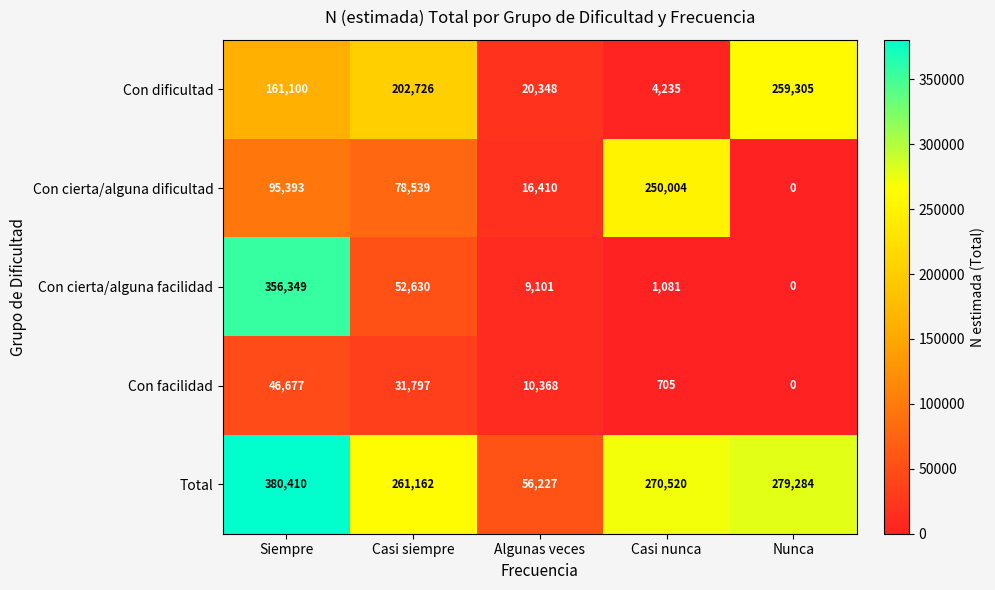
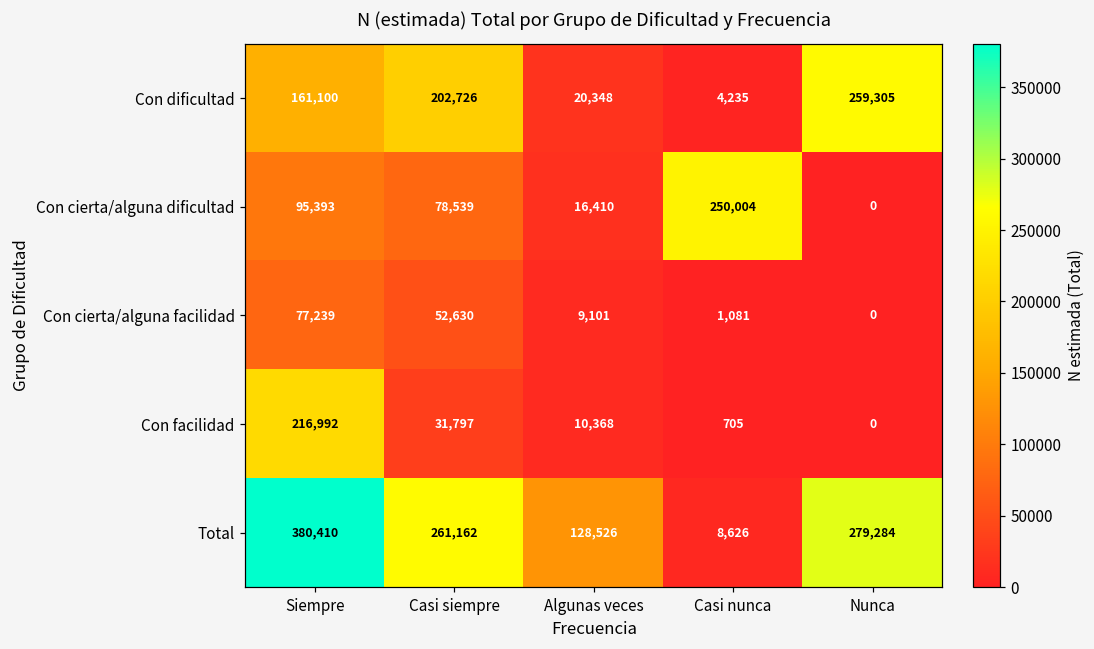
Con cierta/alguna facilidad, Siempre: 356,349 -> 77,239
Con facilidad, Siempre: 46,677 -> 216,992
Total, Algunas veces: 56,227 -> 128,526
Total, Casi nunca: 270,520 -> 8,626
